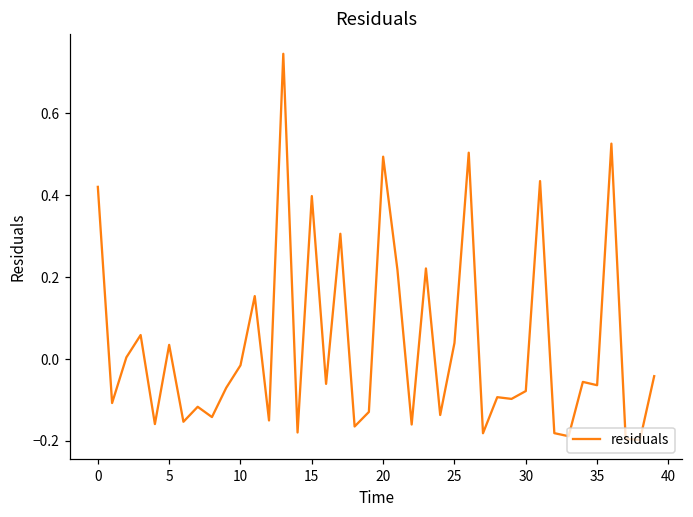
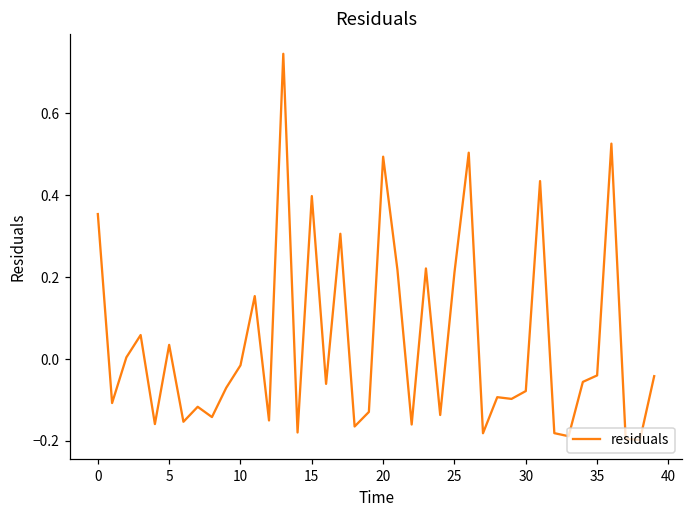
0: 0.42 -> 0.35
25: 0.04 -> 0.21
35: -0.06 -> -0.04
